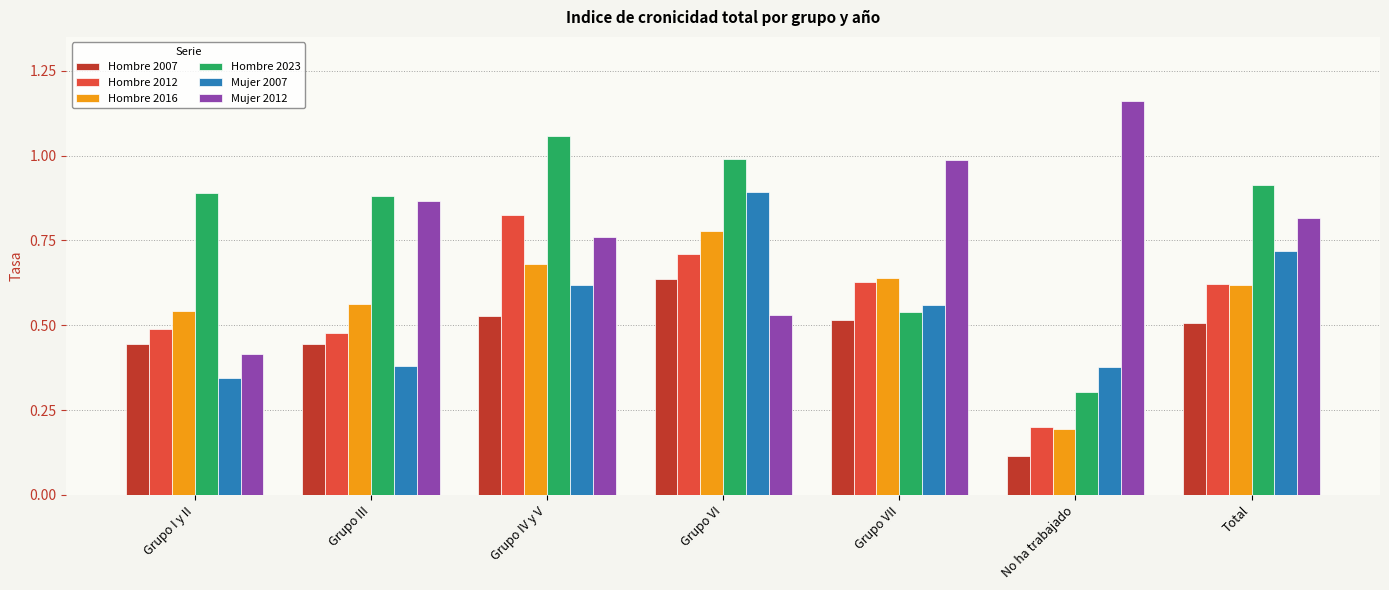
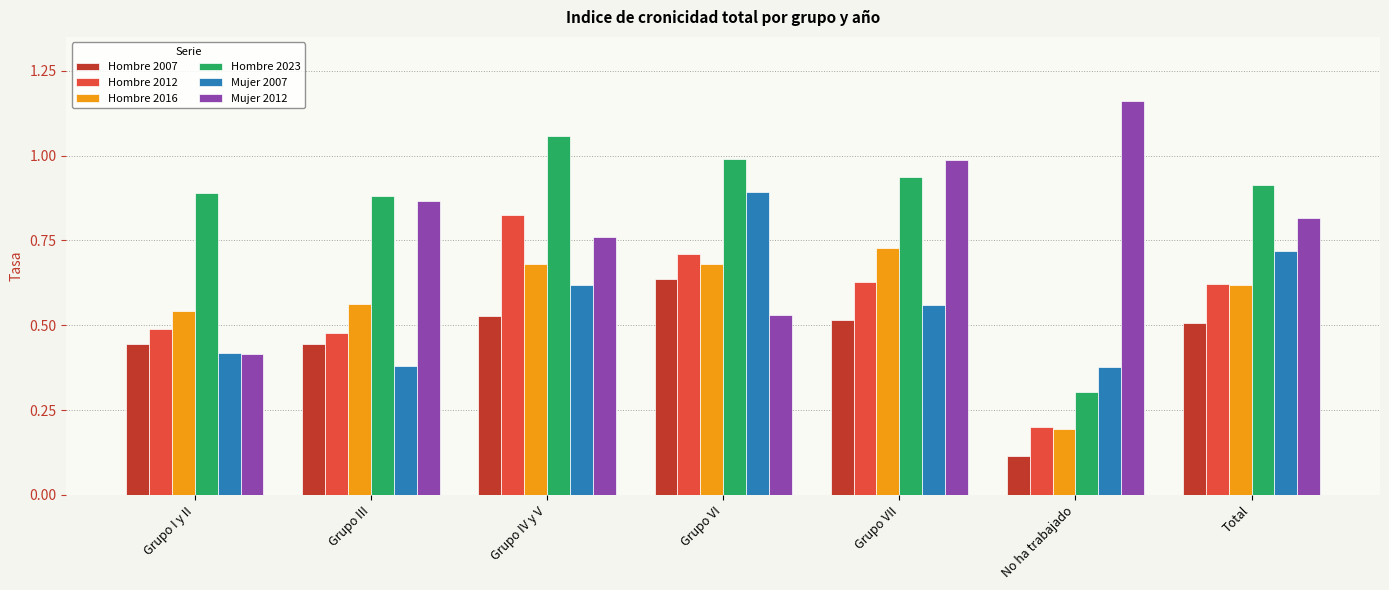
Mujer 2007, Grupo I y II: 0.35 -> 0.42
Hombre 2016, Grupo VI: 0.78 -> 0.68
Hombre 2016, Grupo VII: 0.64 -> 0.73
Hombre 2023, Grupo VII: 0.54 -> 0.94
